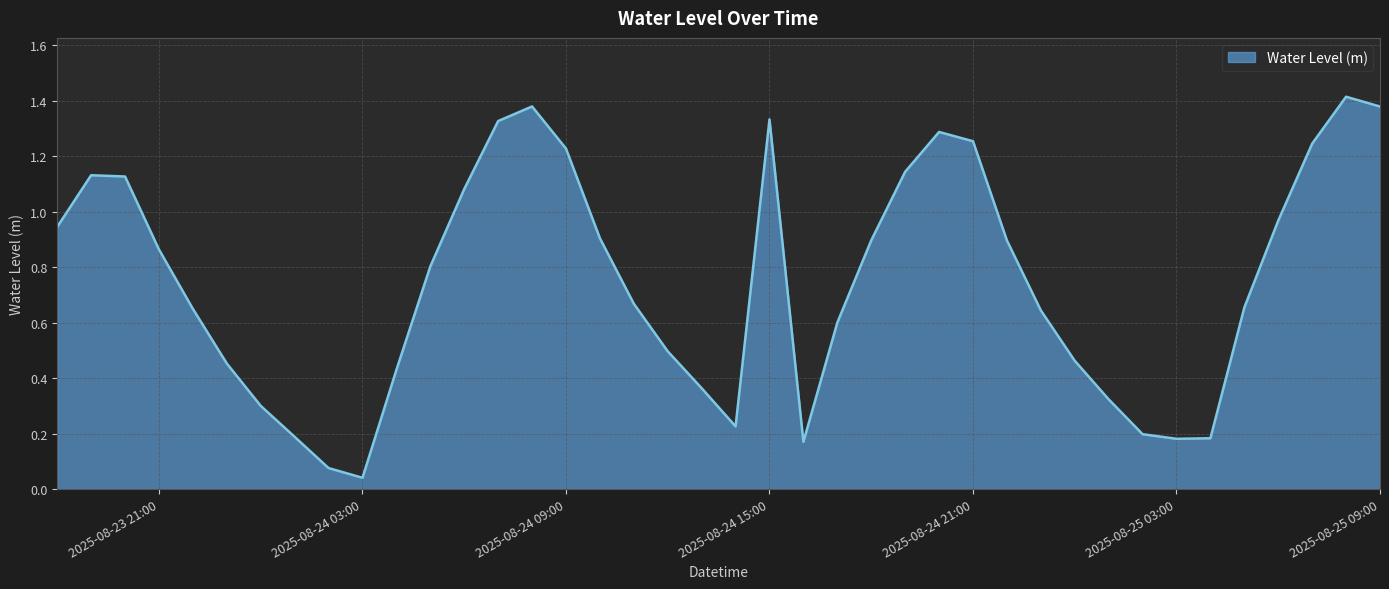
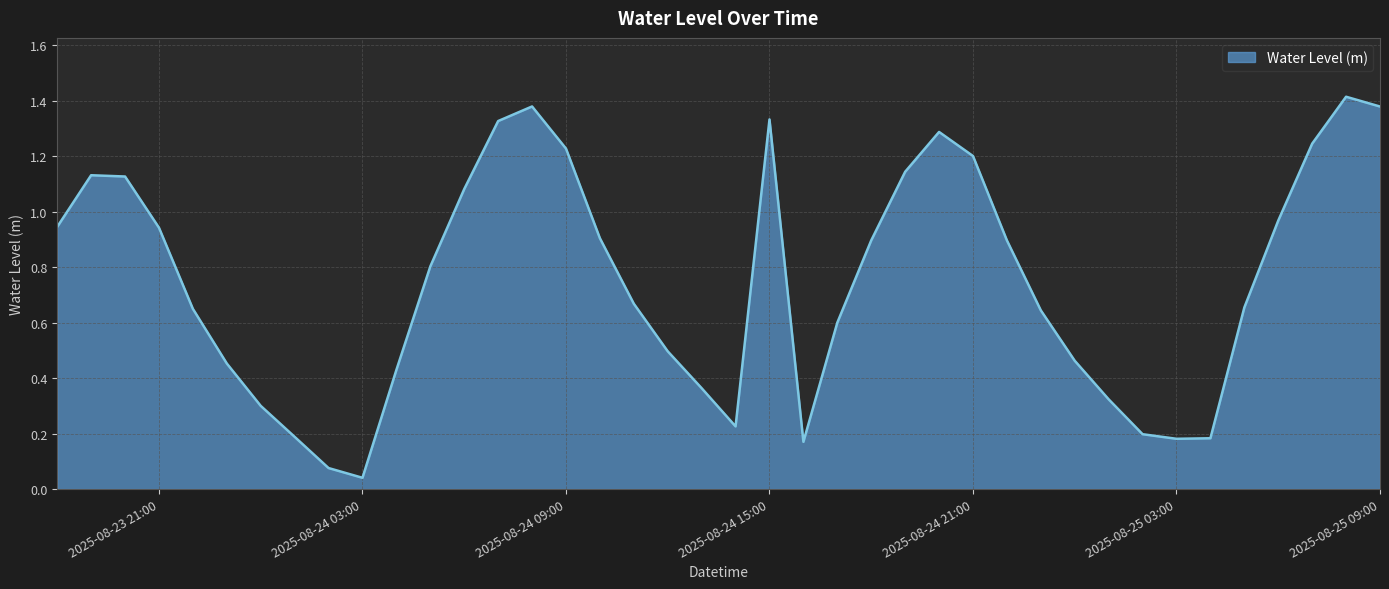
2025-08-23 21:00: 0.86 -> 0.94
2025-08-24 21:00: 1.25 -> 1.20
